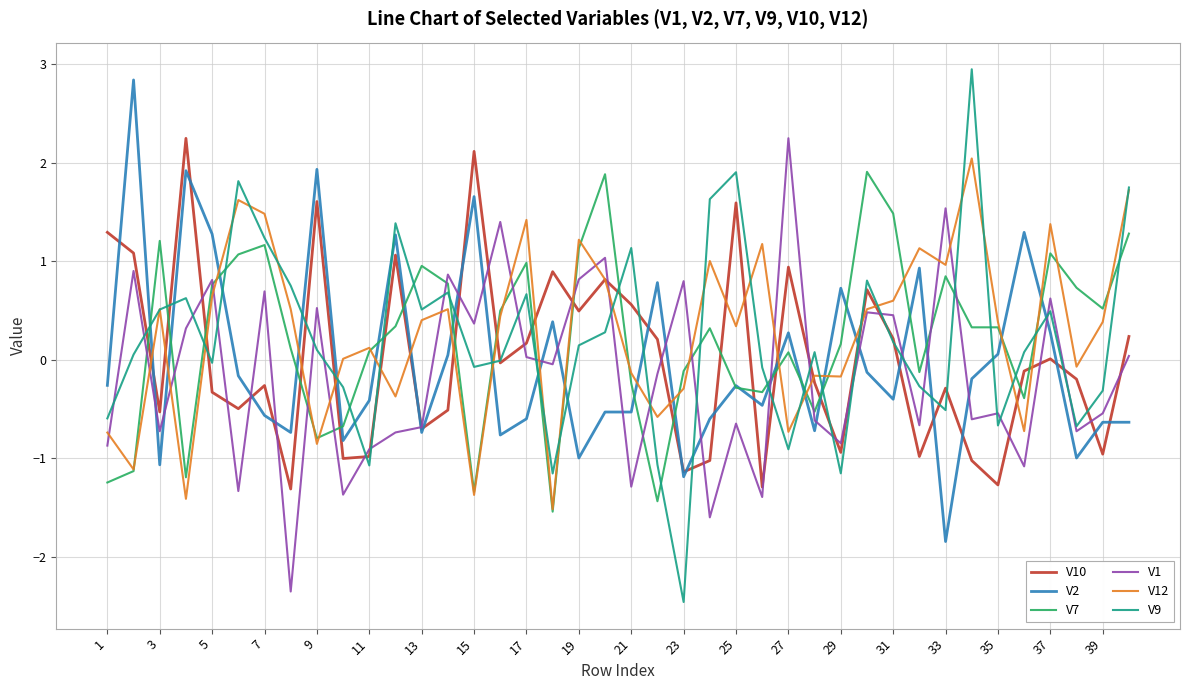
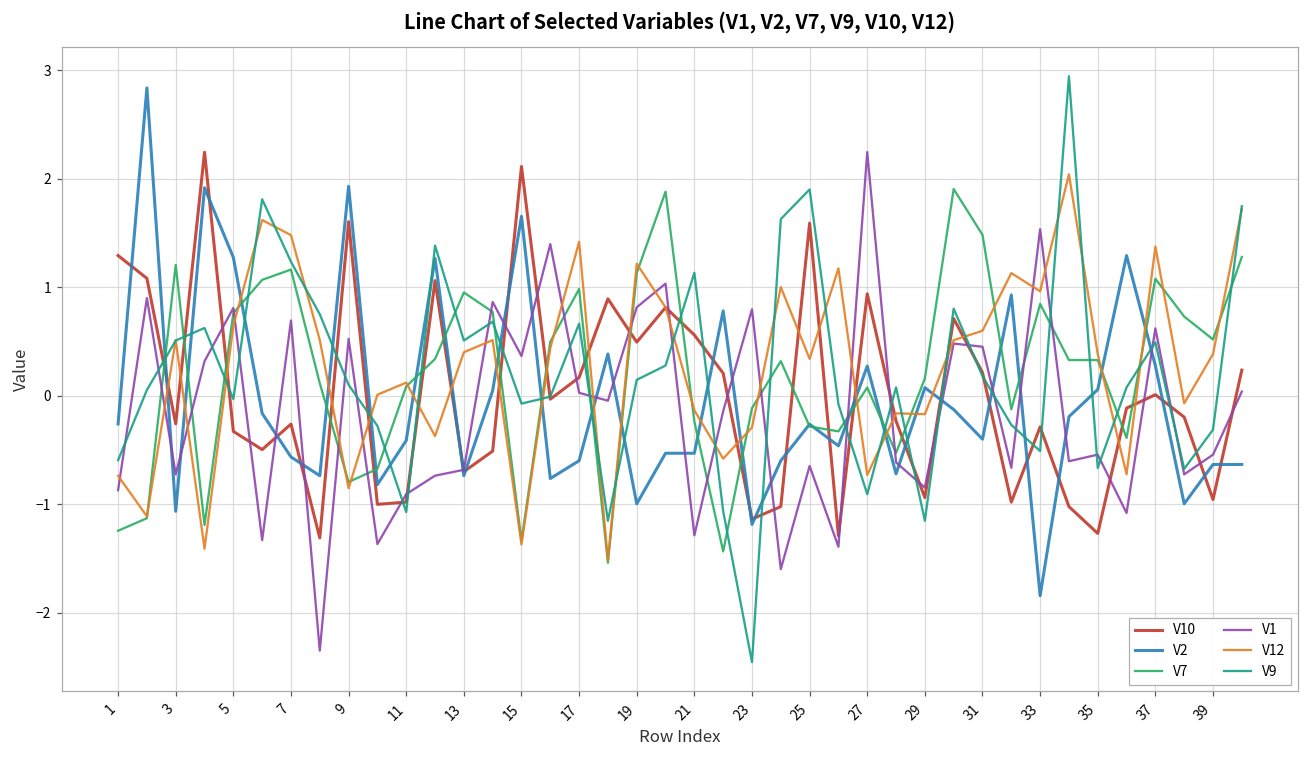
V10, 3: -0.5 -> -0.3
V2, 29: 0.7 -> 0.1
